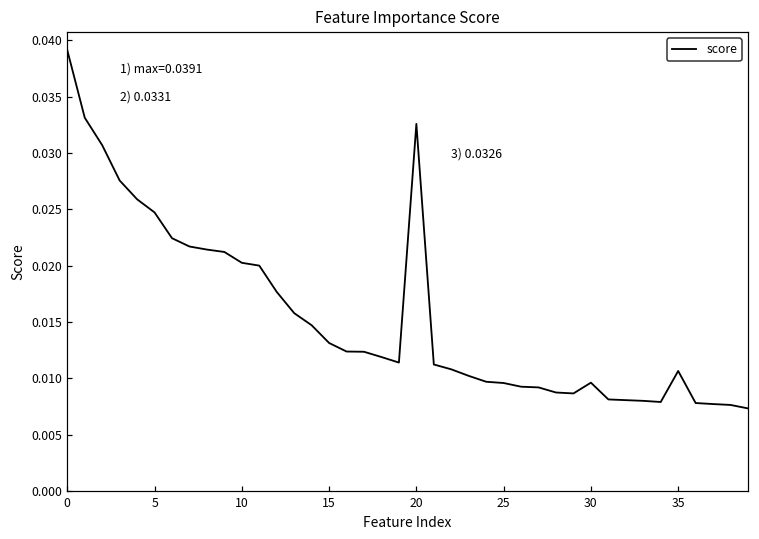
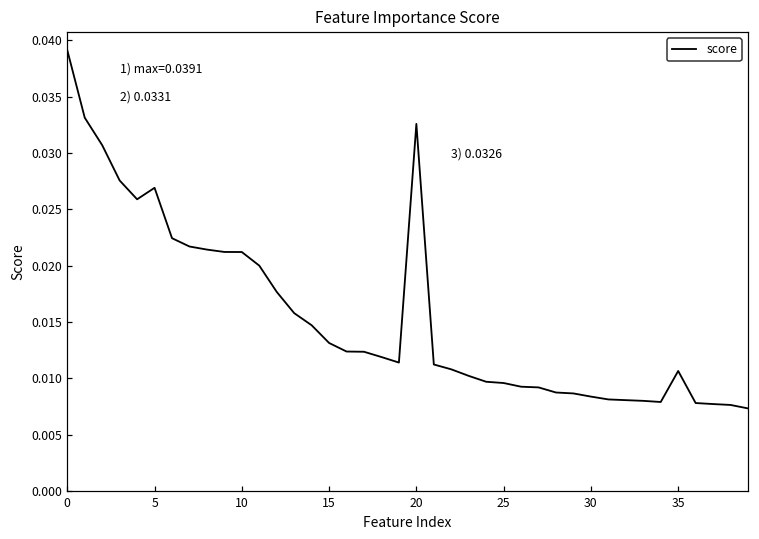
5: 0.0247 -> 0.0269
10: 0.0203 -> 0.0212
30: 0.0096 -> 0.0084
